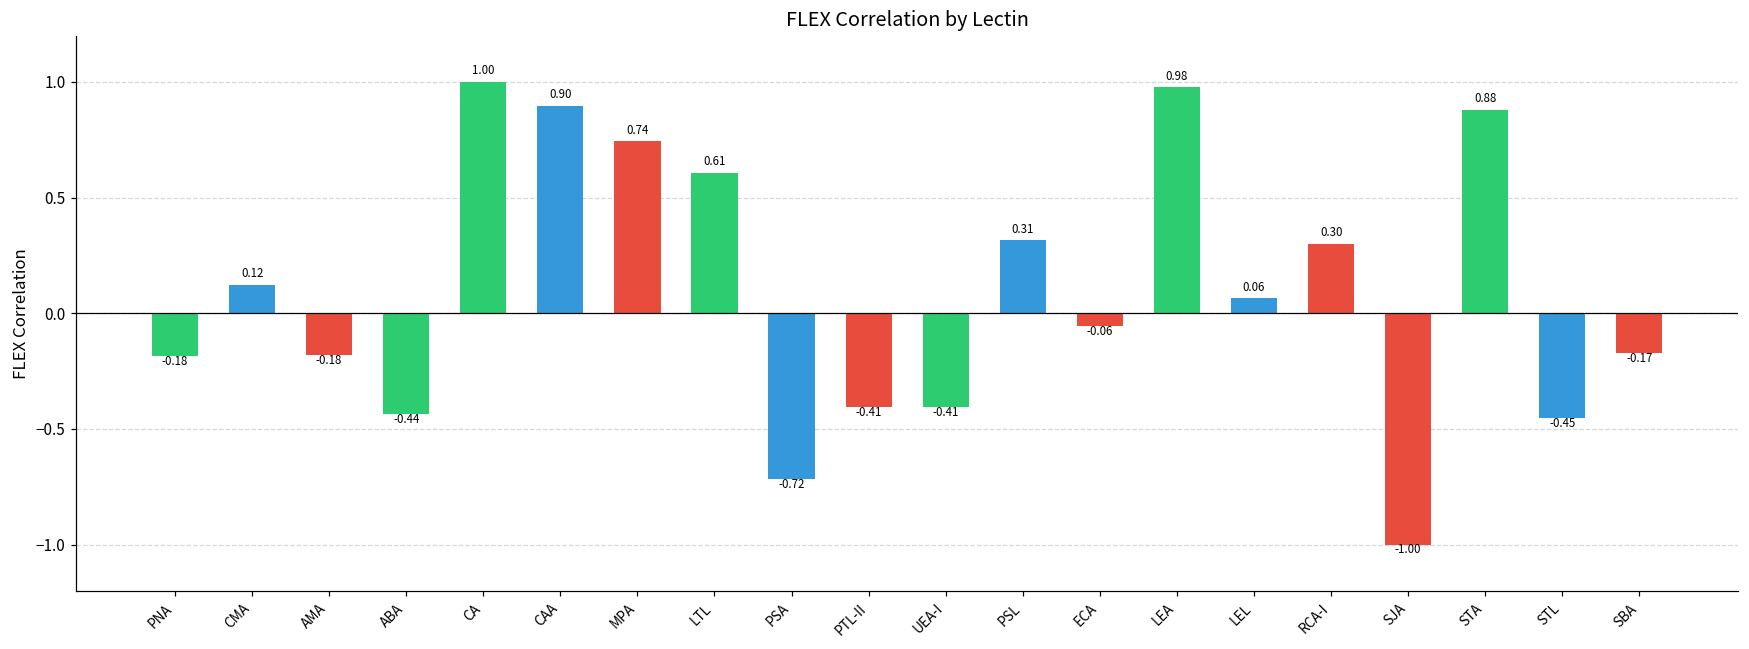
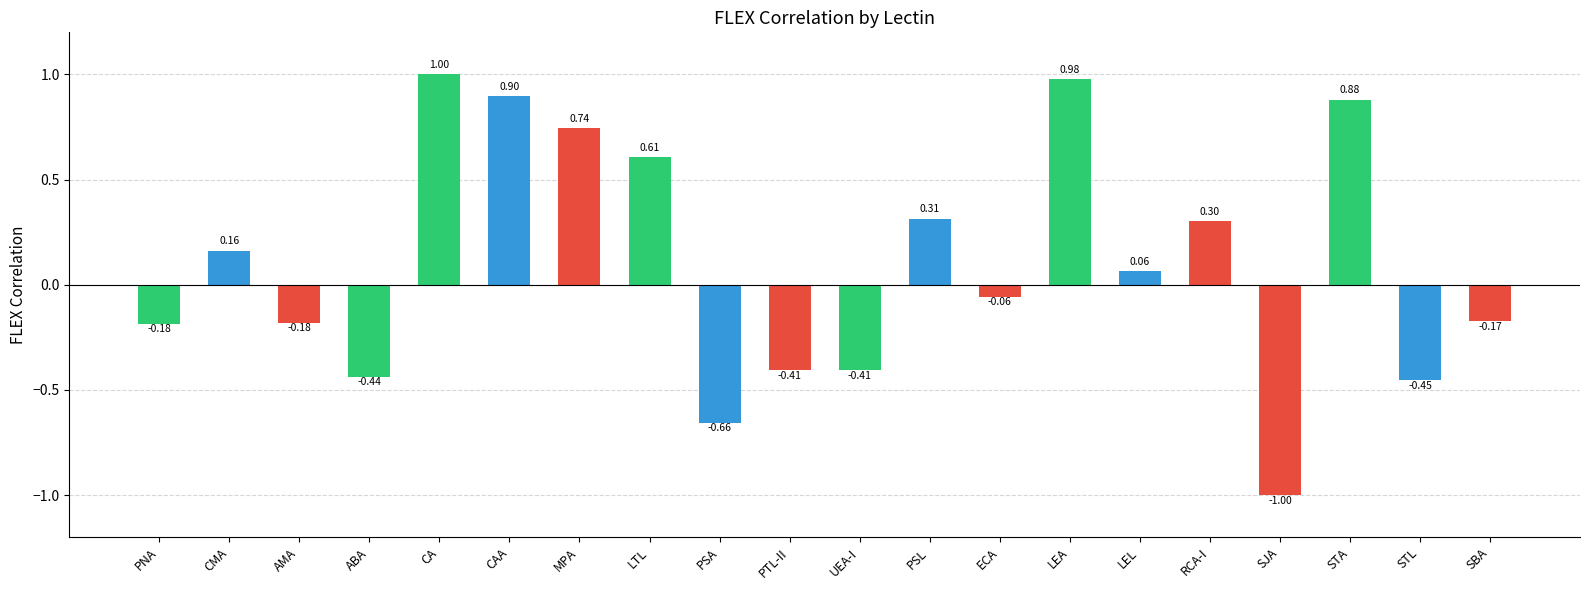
CMA: 0.12 -> 0.16
PSA: -0.72 -> -0.66
